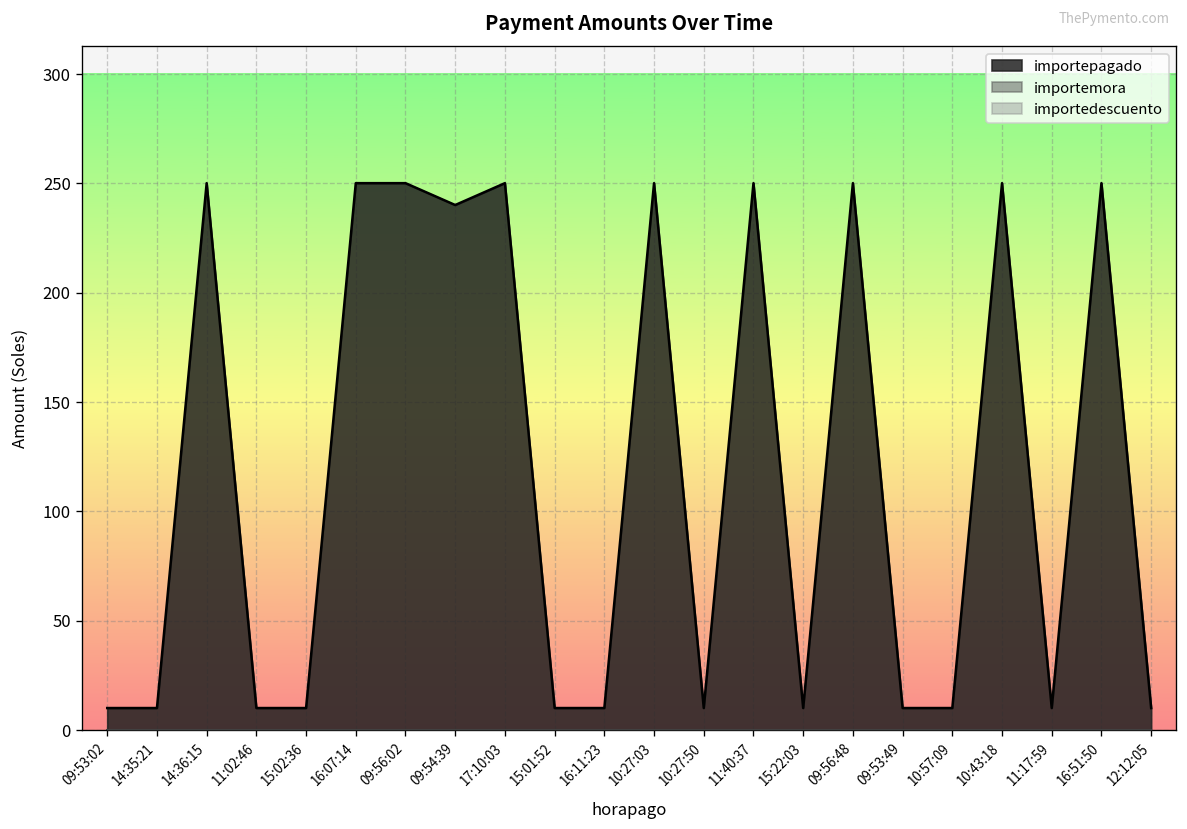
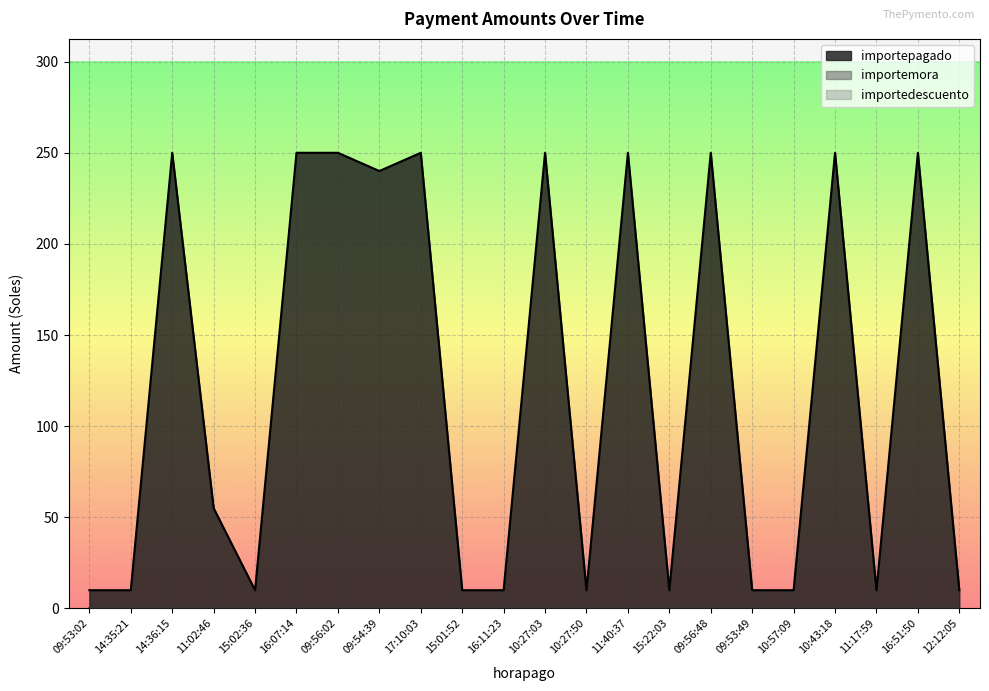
importepagado, 11:02:46: 10 -> 55
